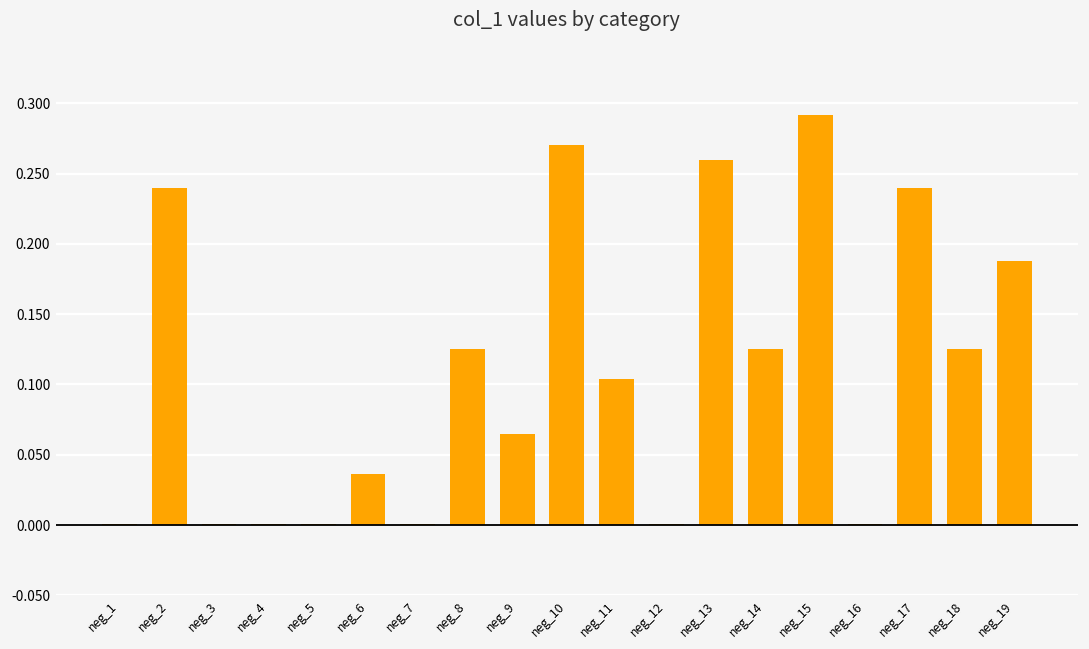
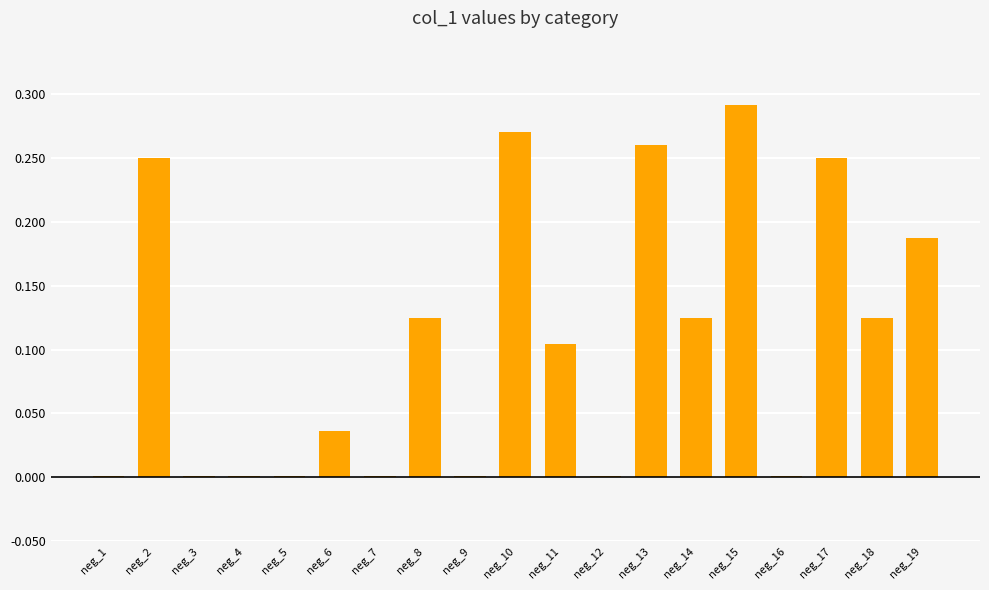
neg_2: 0.24 -> 0.25
neg_9: 0.065 -> 0.001
neg_17: 0.24 -> 0.25
